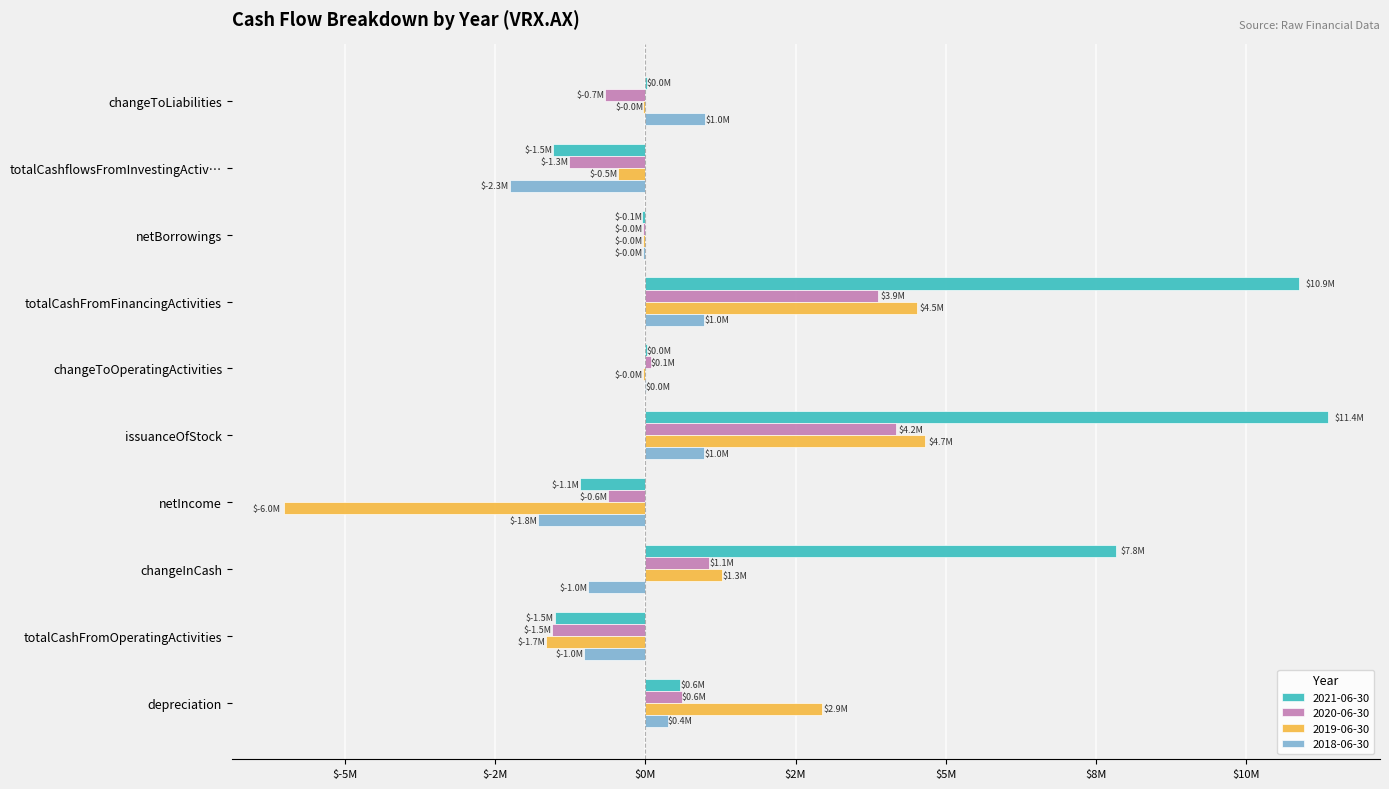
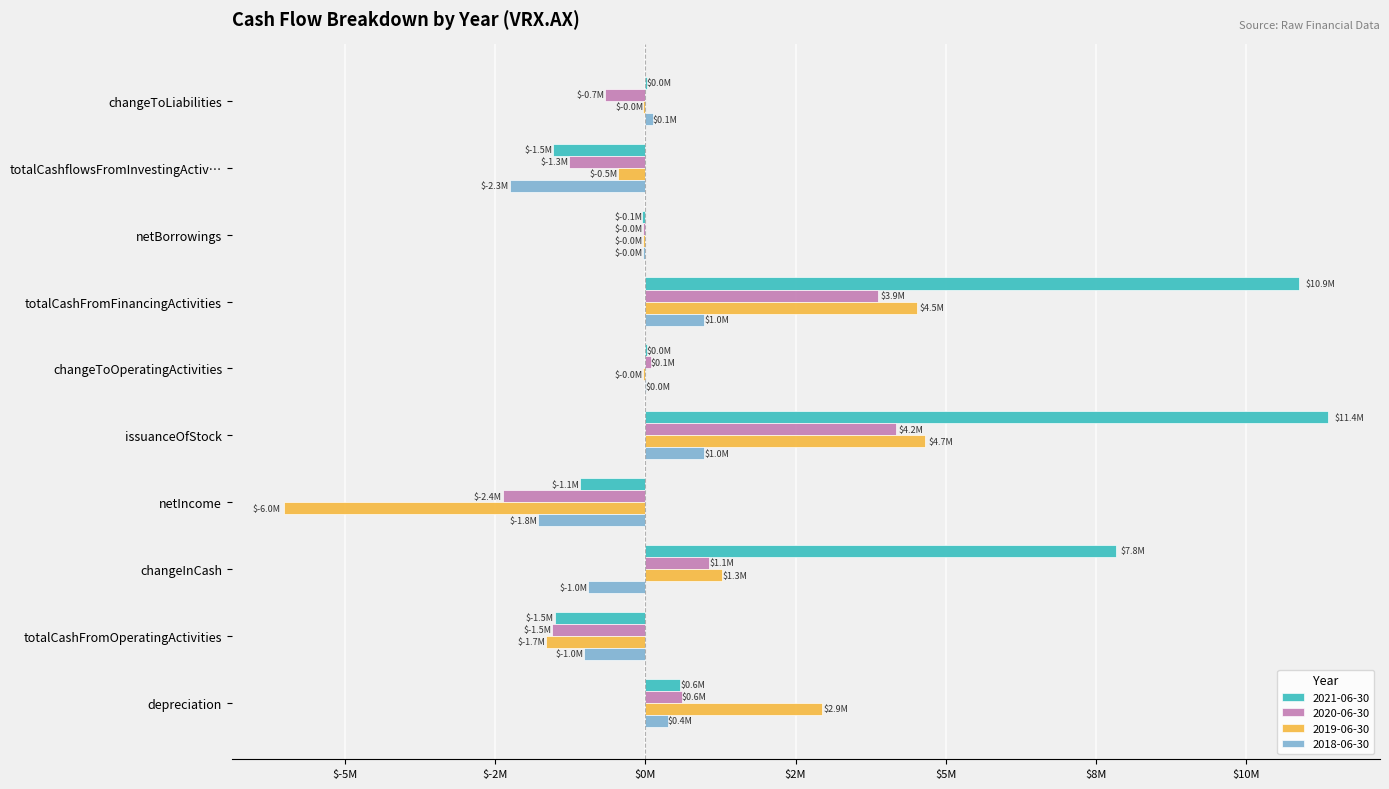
2018-06-30, changeToLiabilities: $1.0M -> $0.1M
2020-06-30, netIncome: $-0.6M -> $-2.4M
